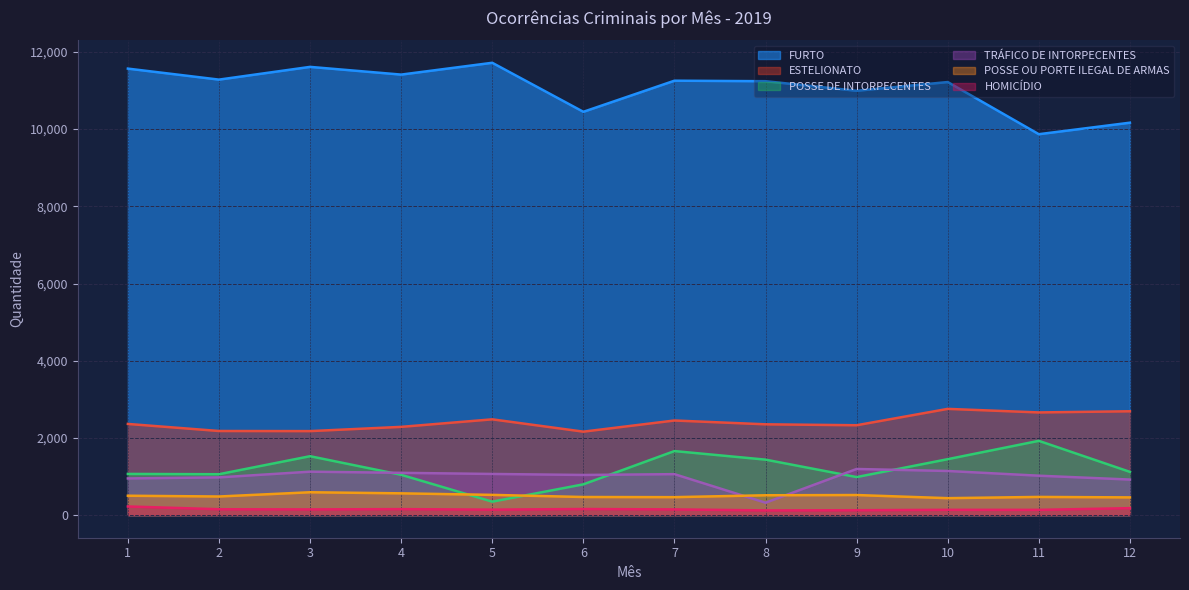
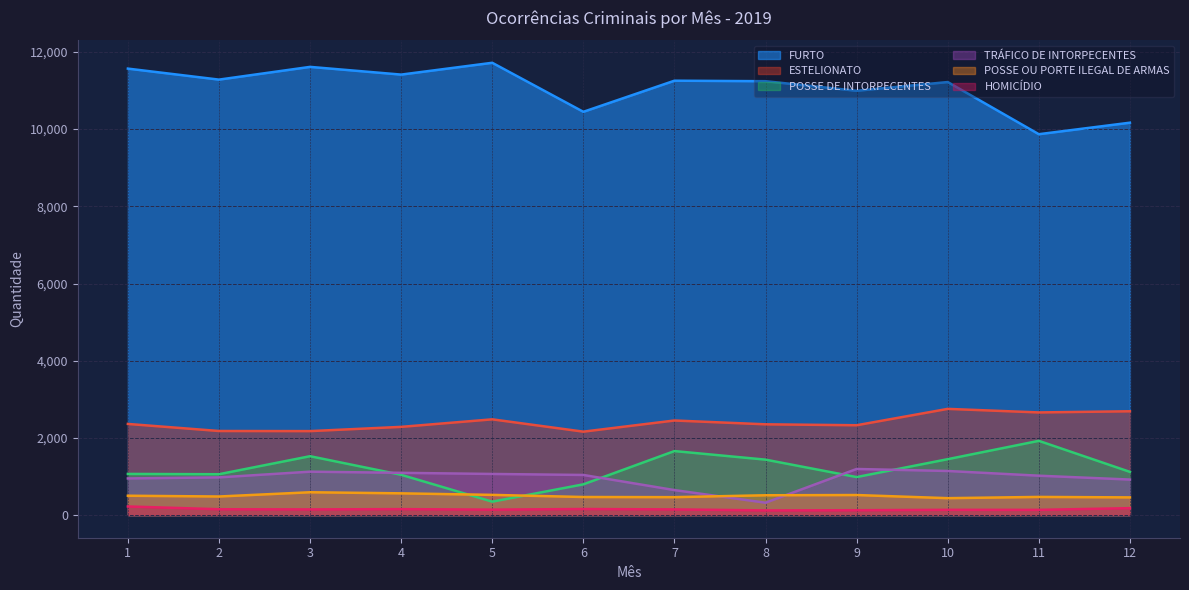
TRÁFICO DE INTORPECENTES, 7: 1,100 -> 600
